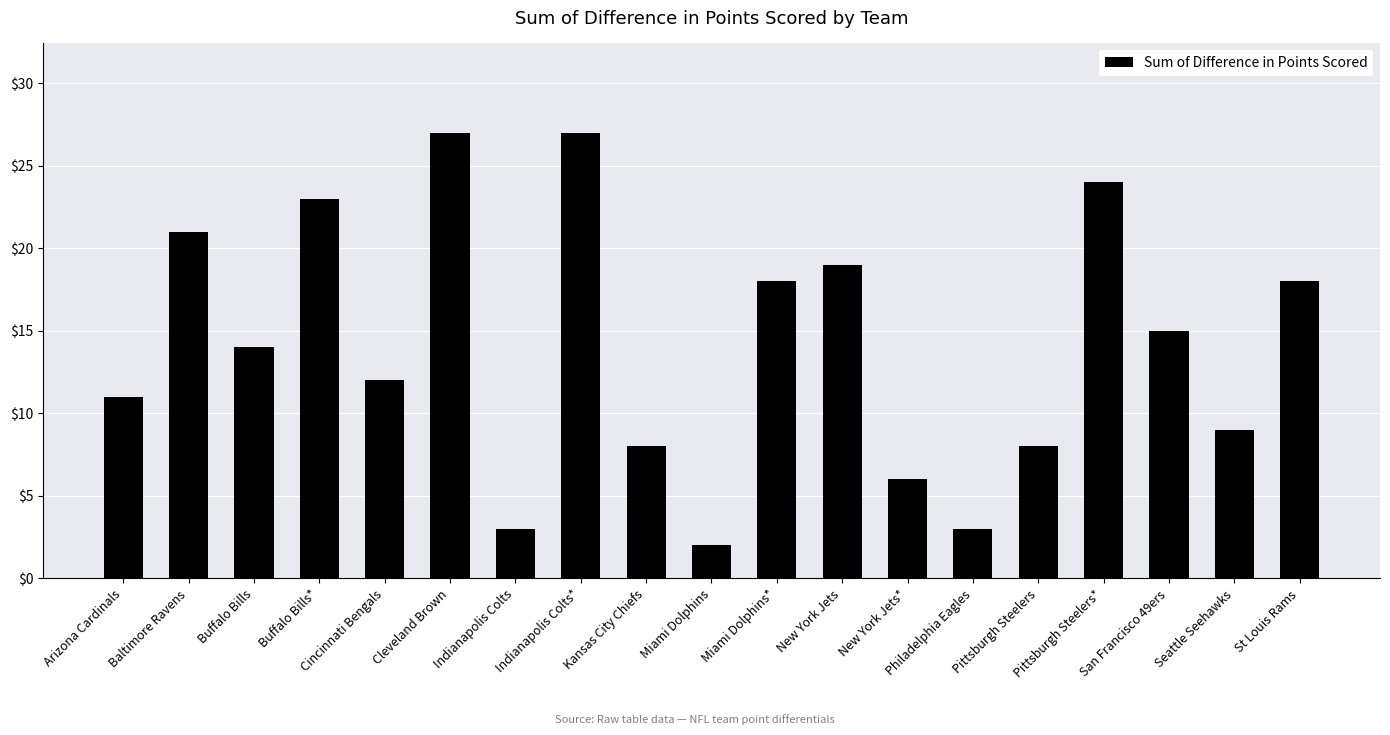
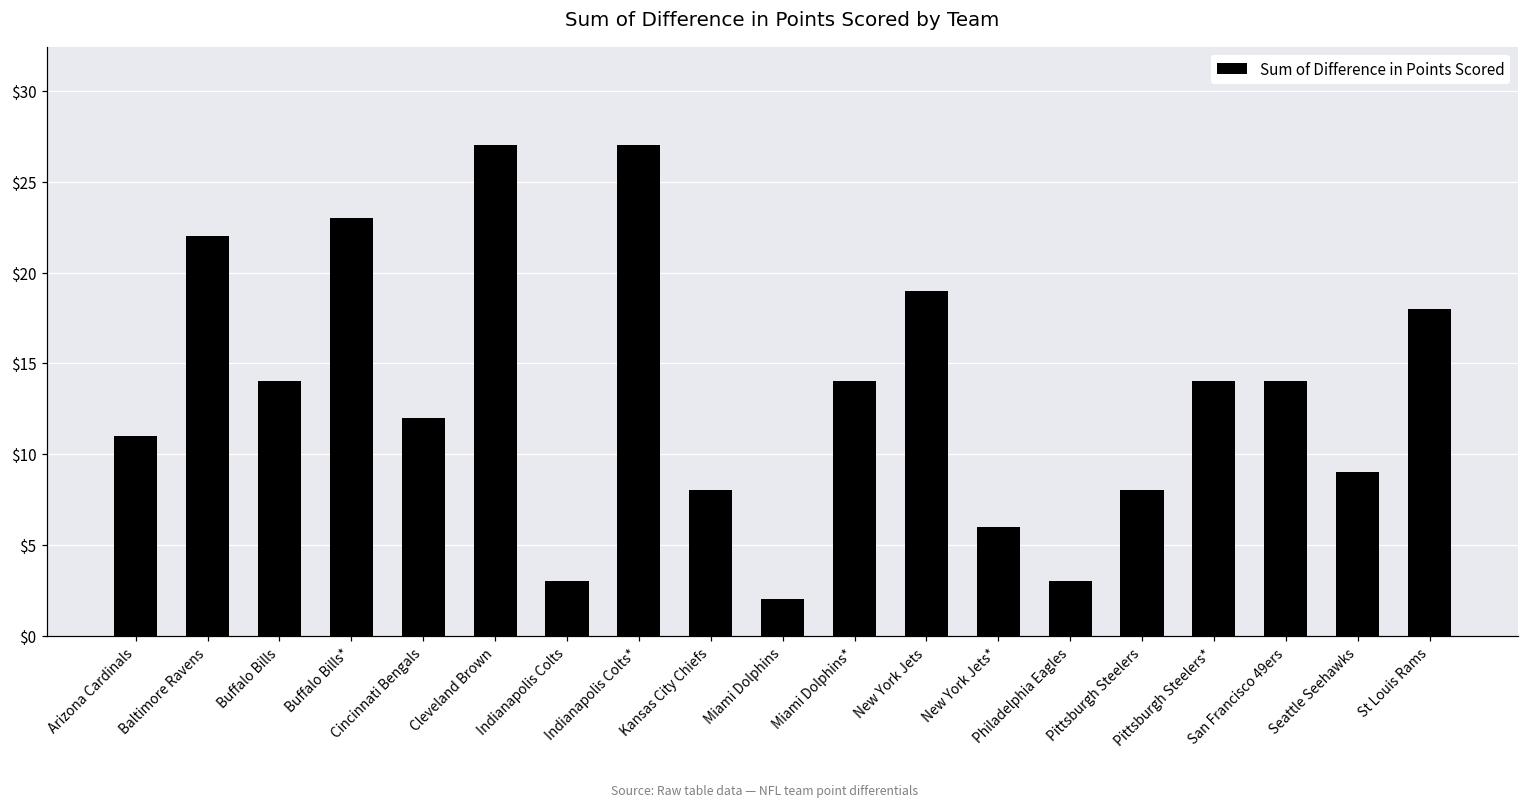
Baltimore Ravens: $21 -> $22
Miami Dolphins*: $18 -> $14
Pittsburgh Steelers*: $24 -> $14
San Francisco 49ers: $15 -> $14
